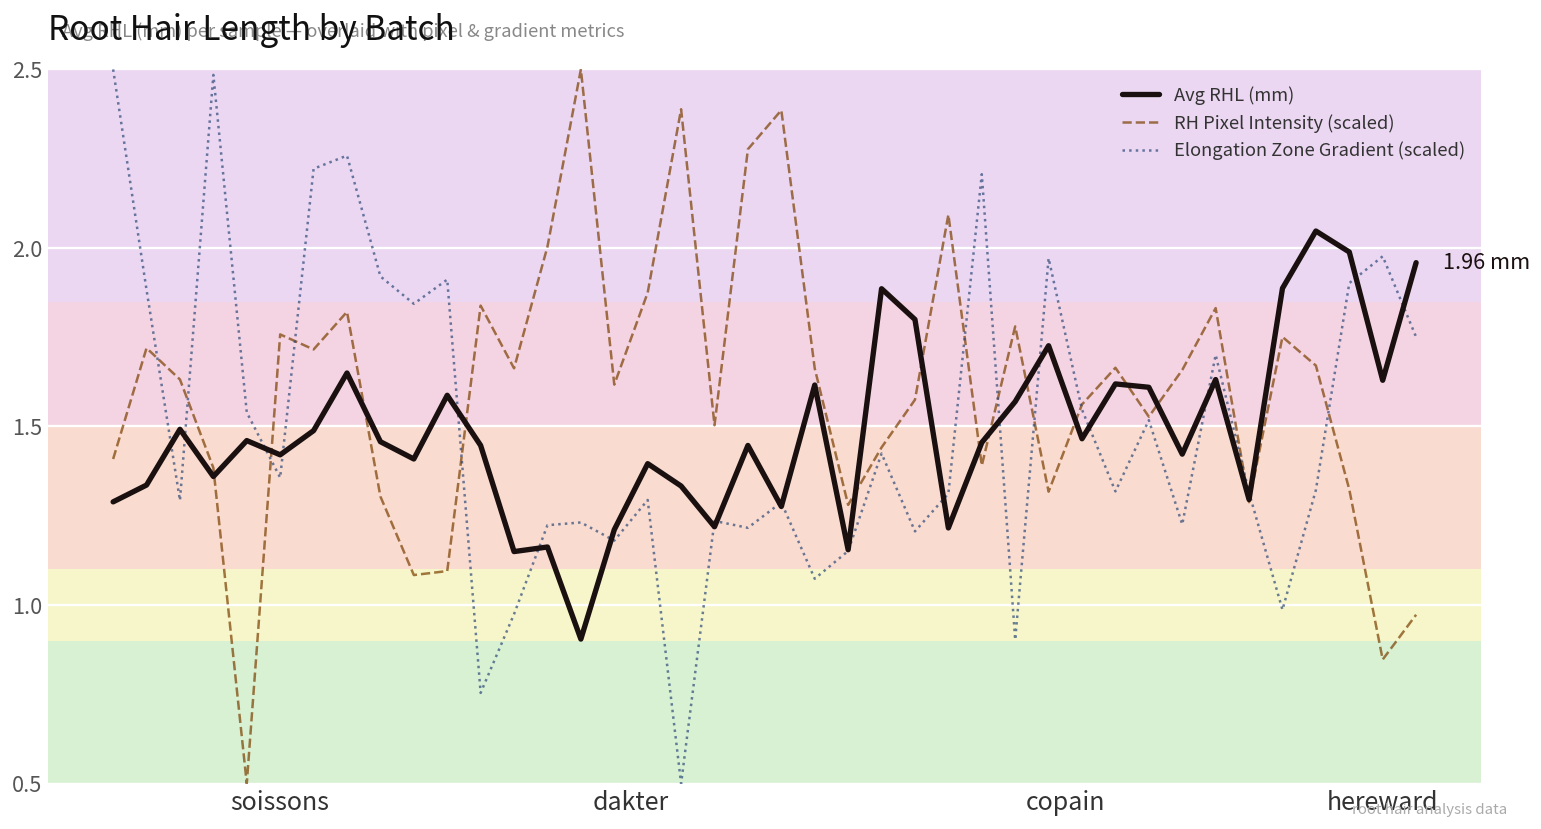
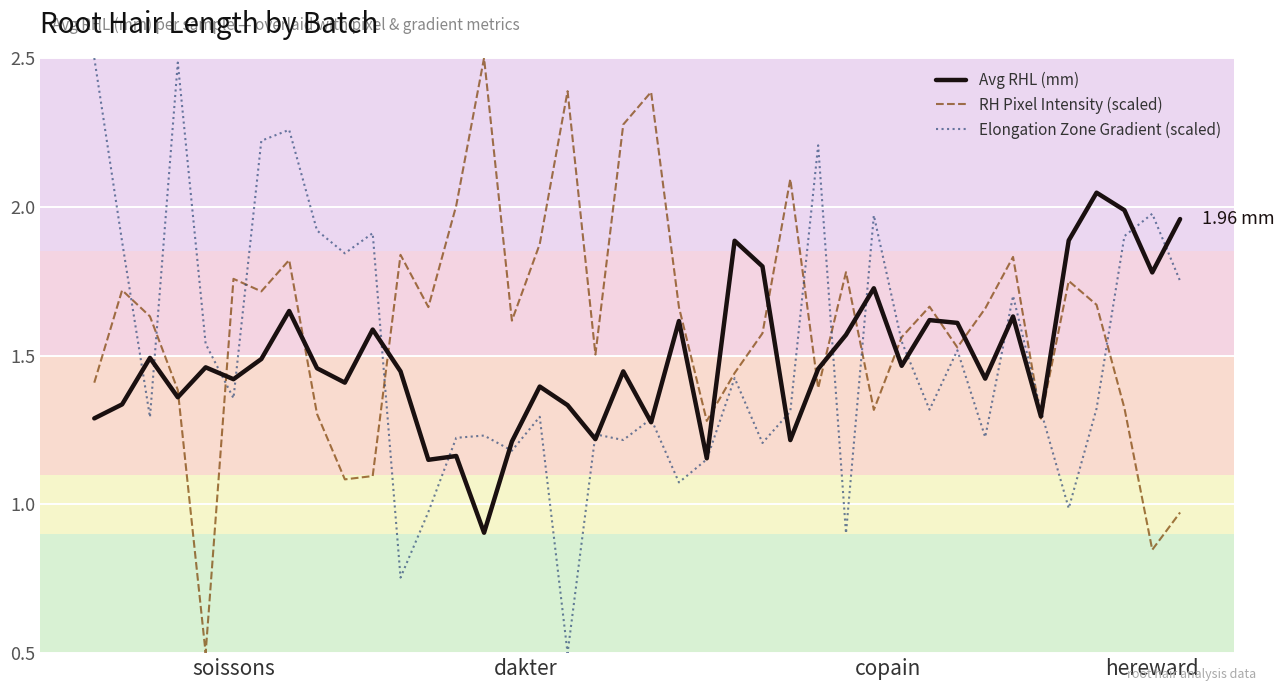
Avg RHL (mm), hereward: 1.63 -> 1.78
